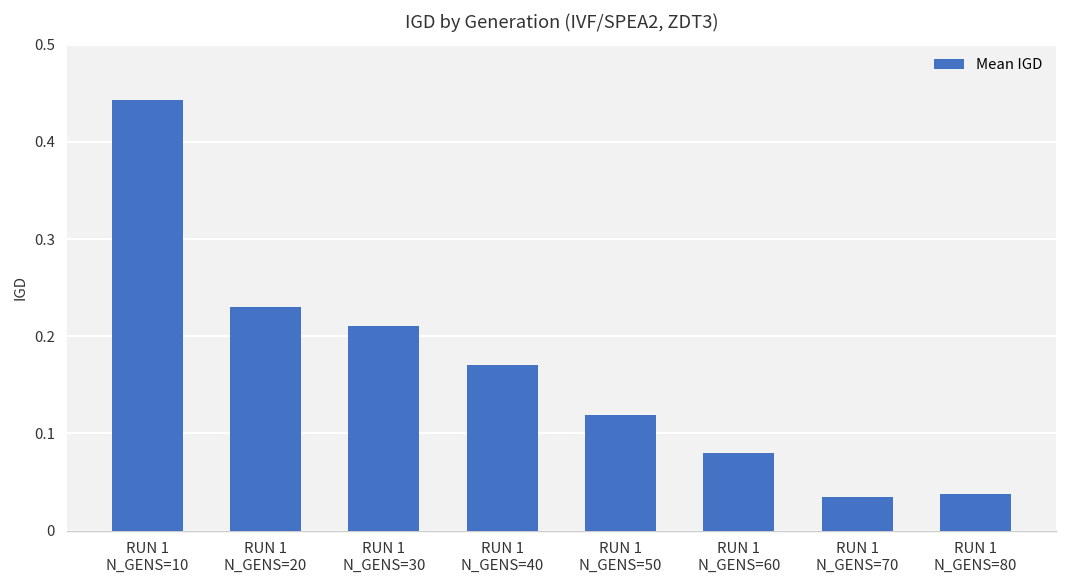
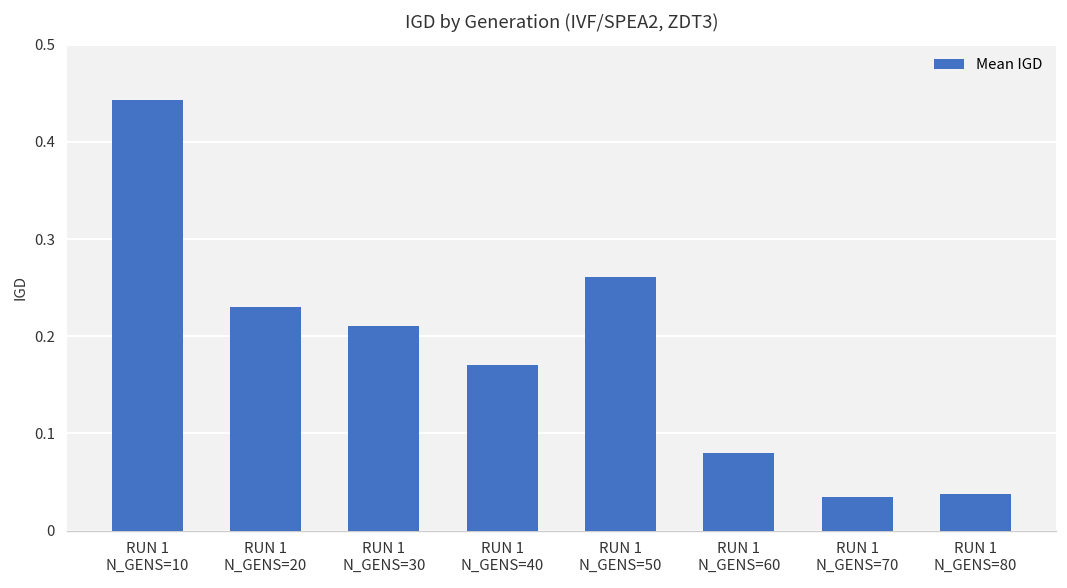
RUN 1 N_GENS=50: 0.12 -> 0.26
